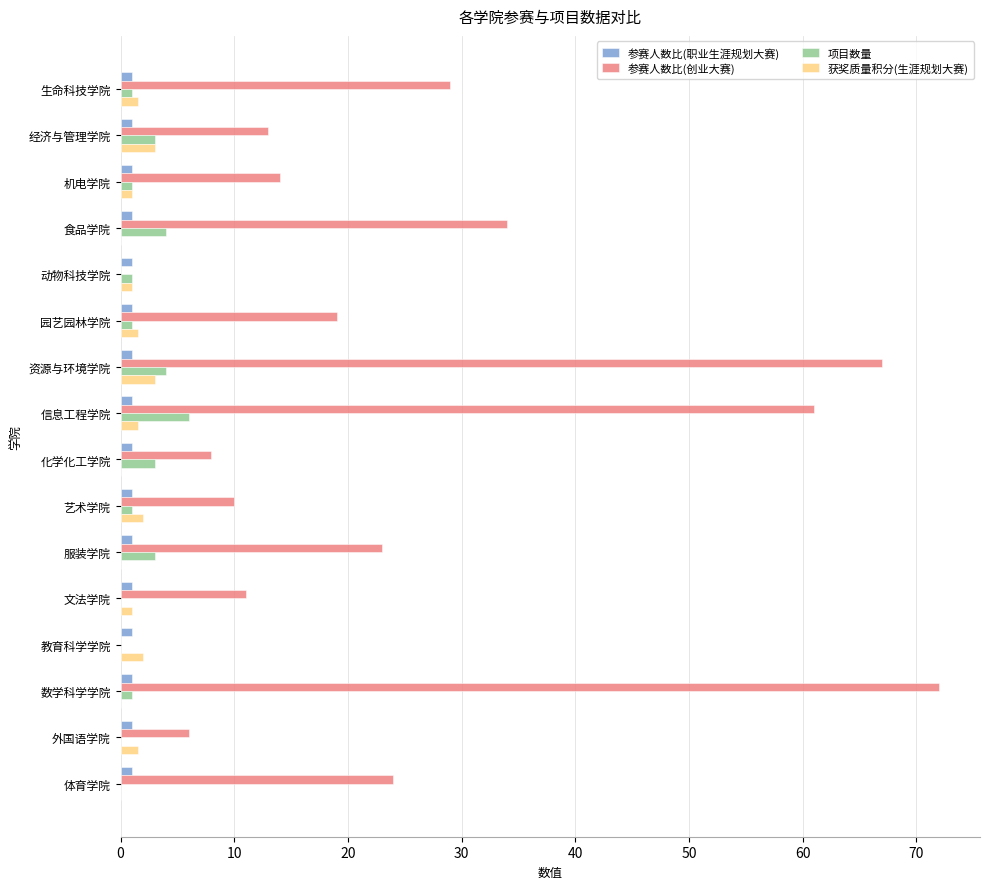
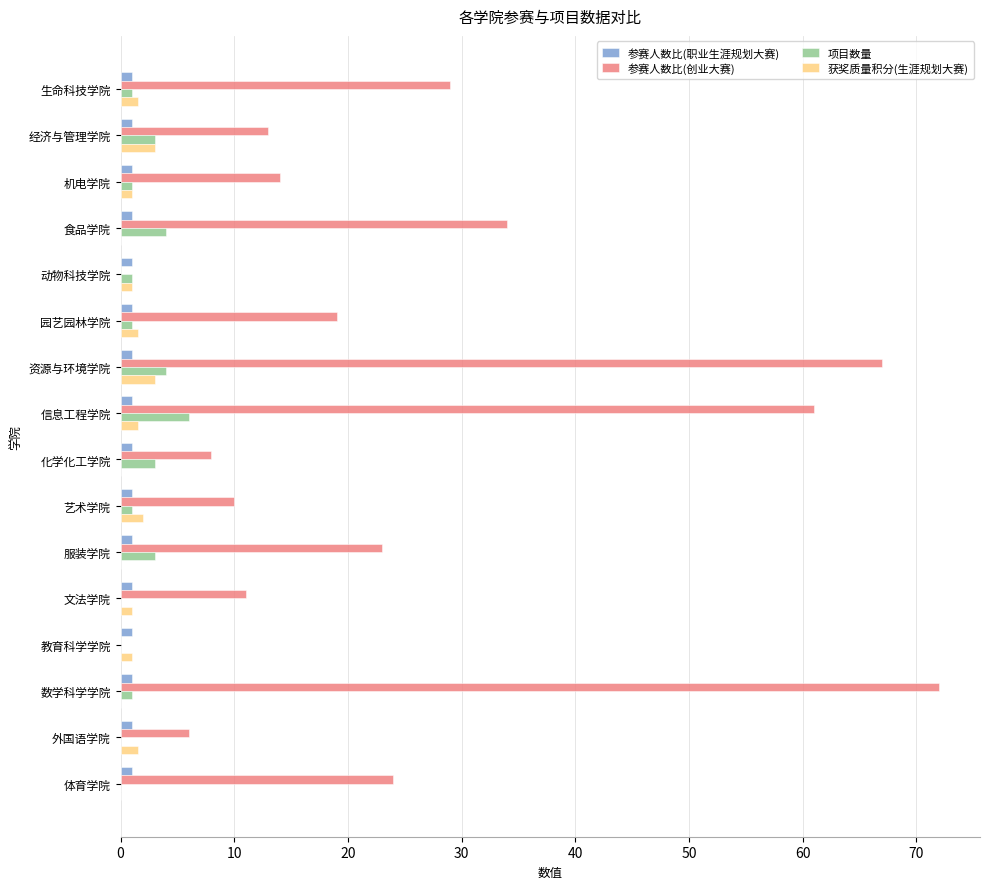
获奖质量积分(生涯规划大赛), 教育科学学院: 2 -> 1
